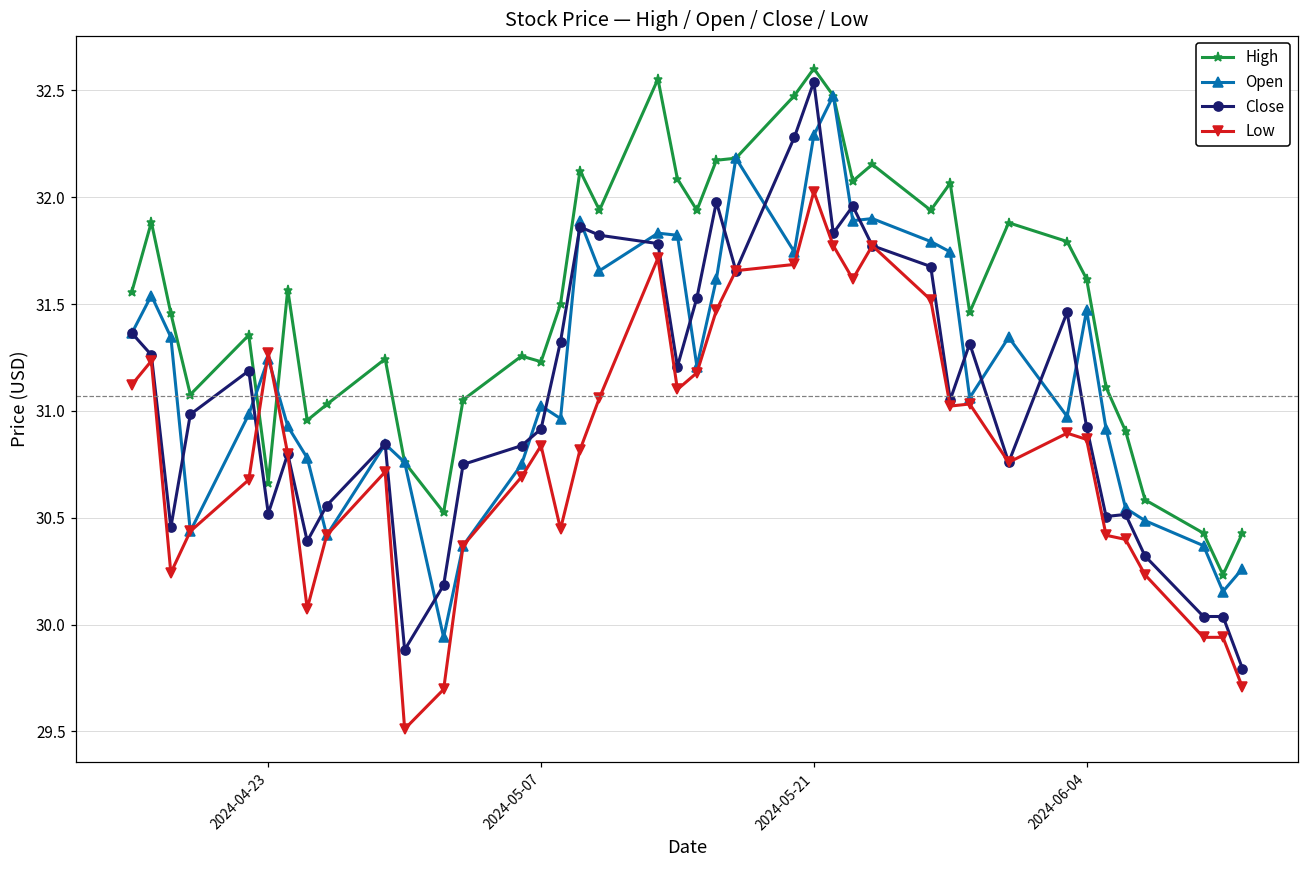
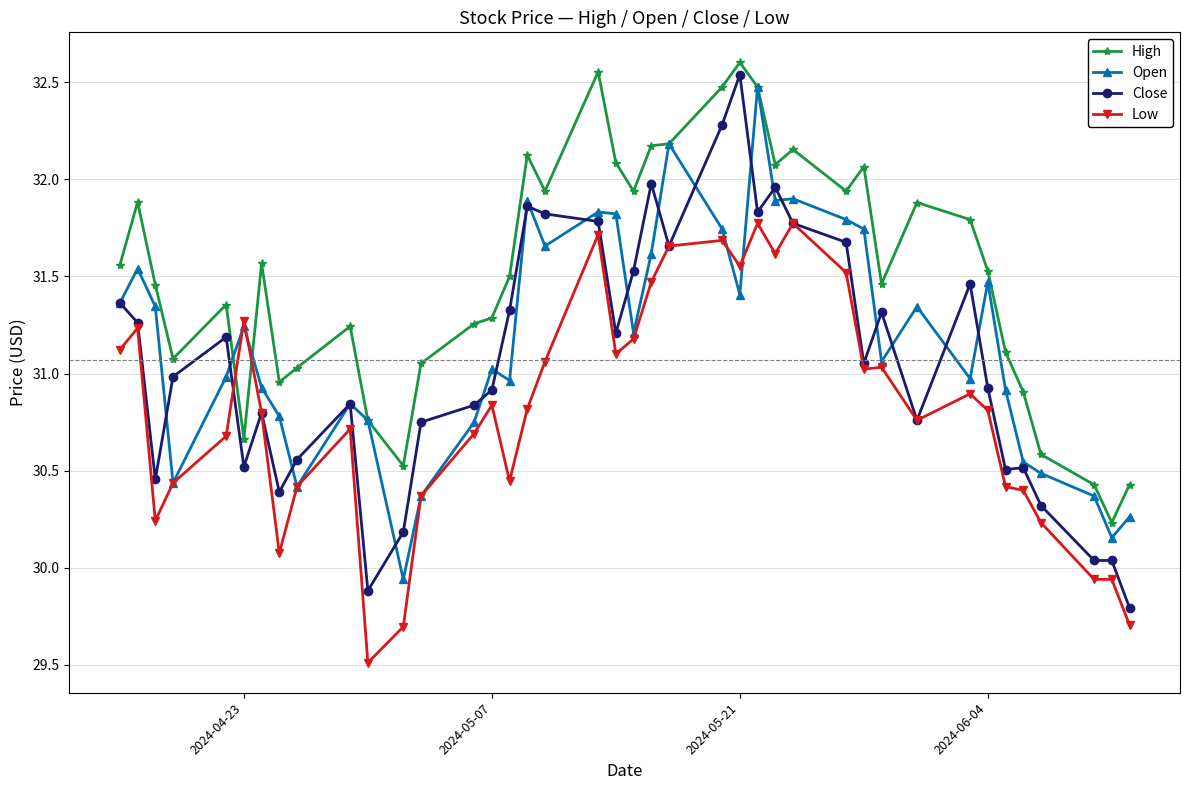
High, 2024-05-07: 31.23 -> 31.29
Open, 2024-05-21: 32.29 -> 31.41
Low, 2024-05-21: 32.03 -> 31.55
High, 2024-06-04: 31.62 -> 31.53
Low, 2024-06-04: 30.87 -> 30.81
